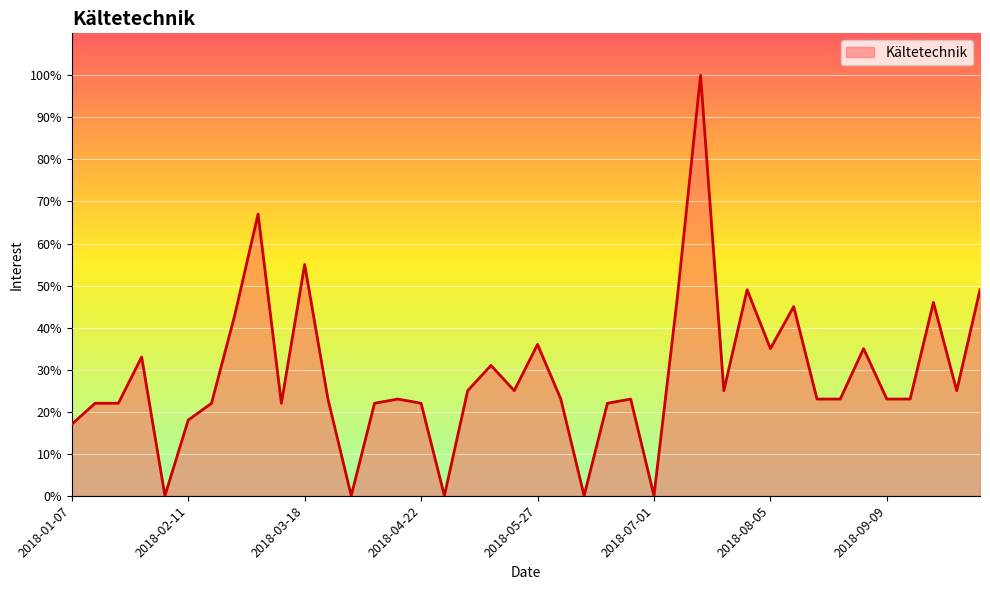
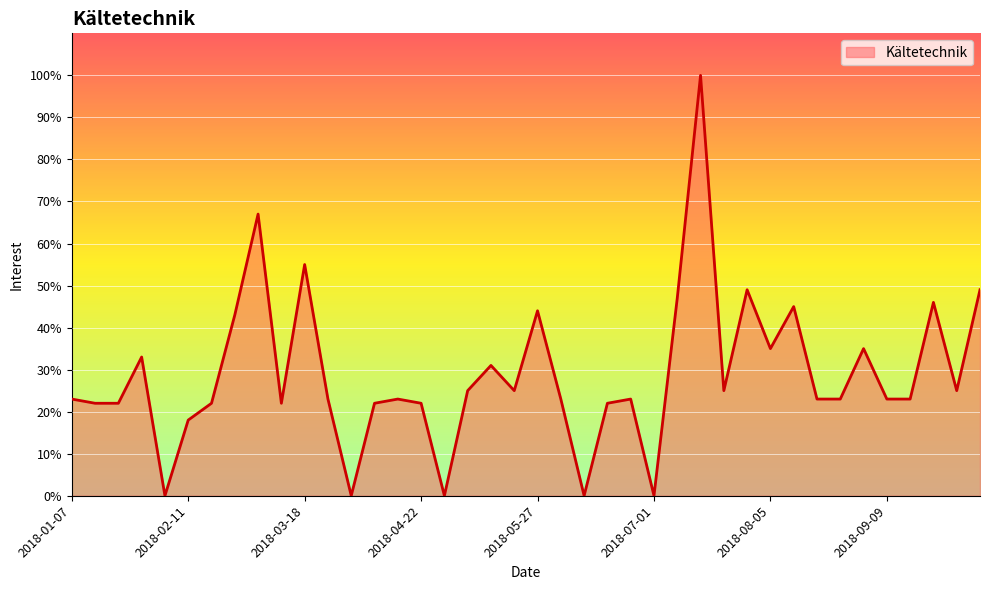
2018-01-07: 17% -> 23%
2018-05-27: 36% -> 44%
